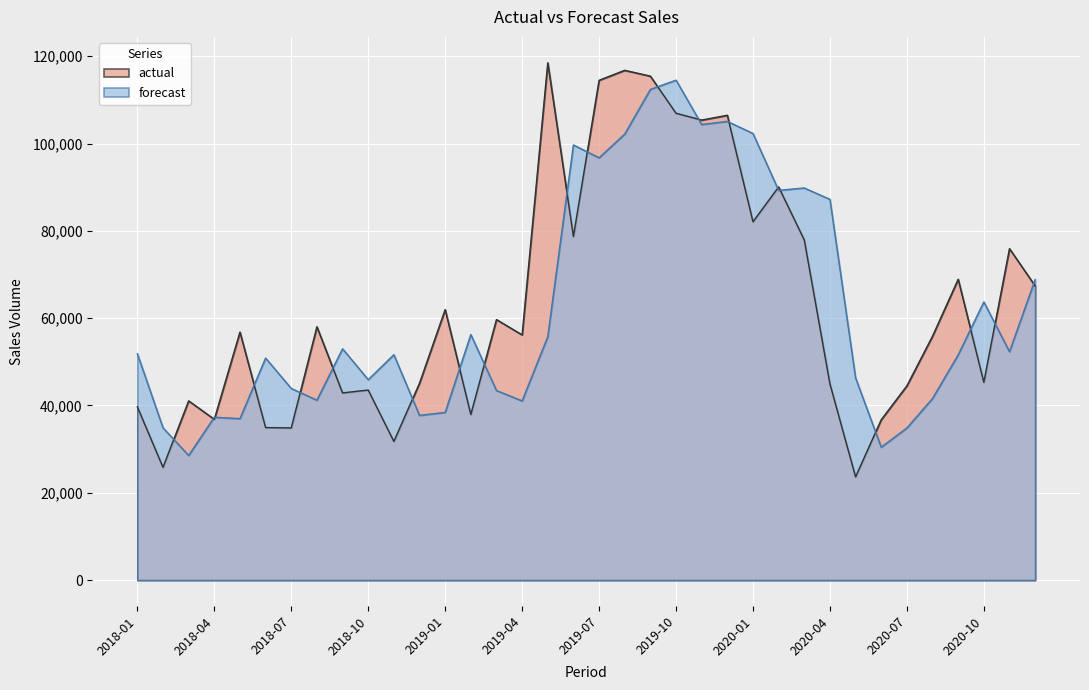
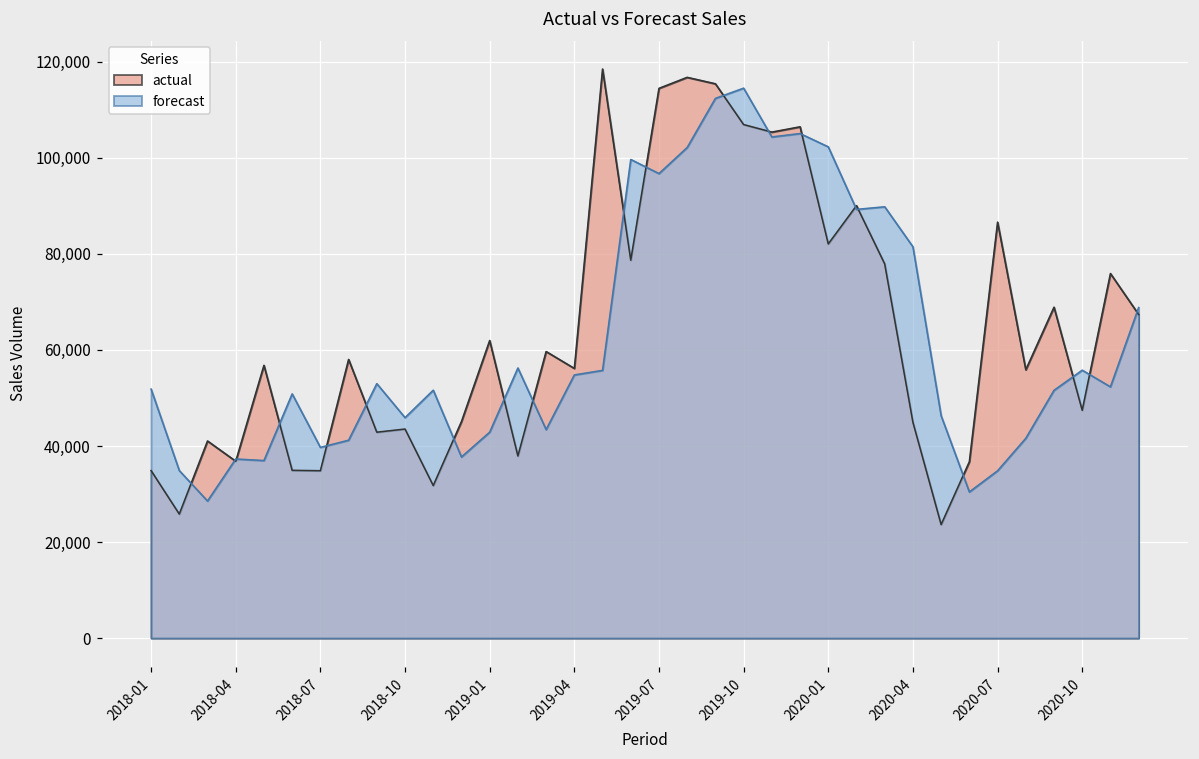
actual, 2018-01: 40,000 -> 35,000
forecast, 2018-07: 44,000 -> 40,000
forecast, 2019-01: 38,000 -> 43,000
forecast, 2019-04: 41,000 -> 55,000
forecast, 2020-04: 87,000 -> 81,000
actual, 2020-07: 45,000 -> 87,000
actual, 2020-10: 45,000 -> 47,000
forecast, 2020-10: 64,000 -> 56,000
